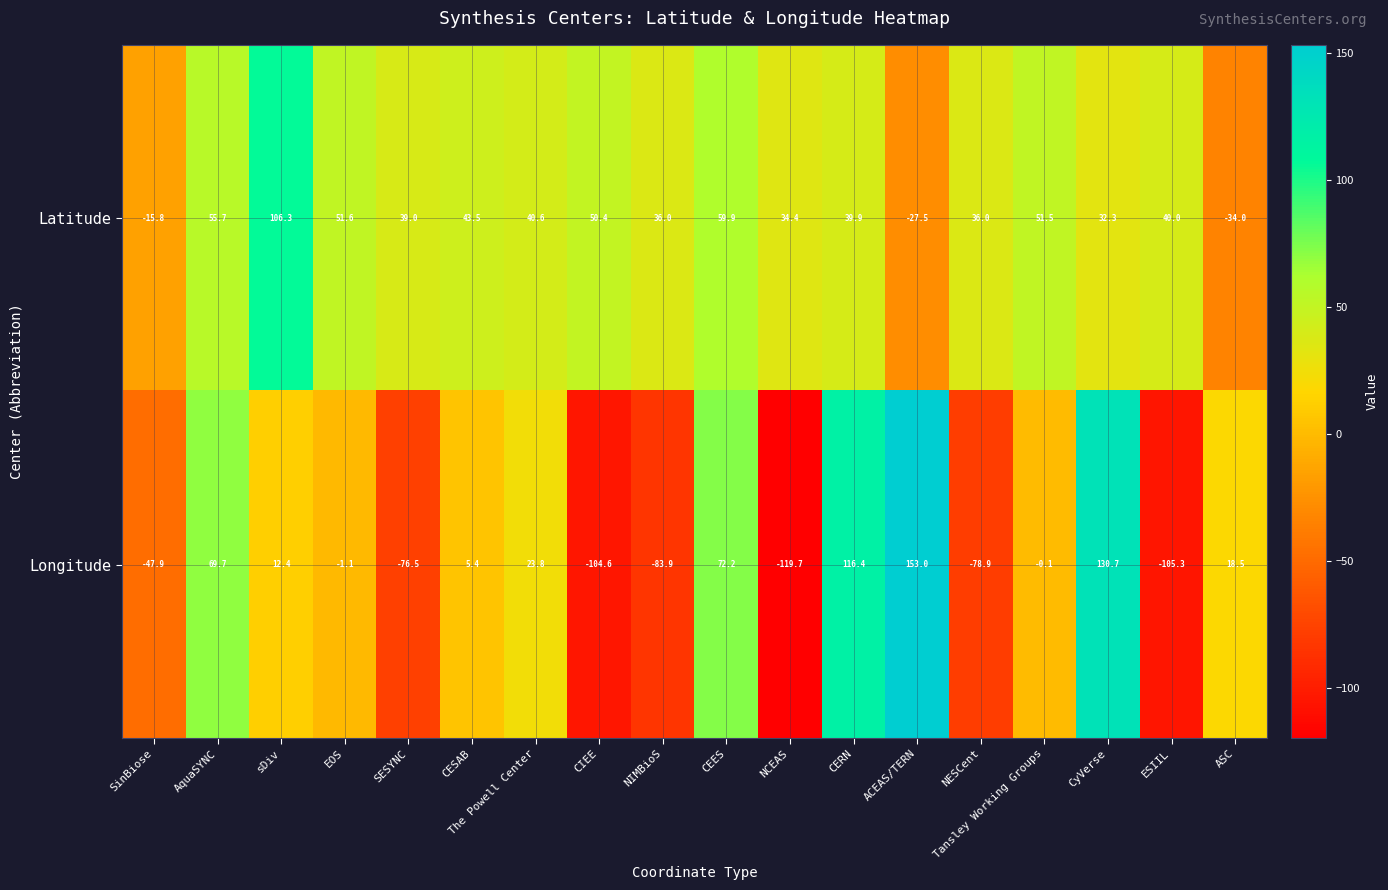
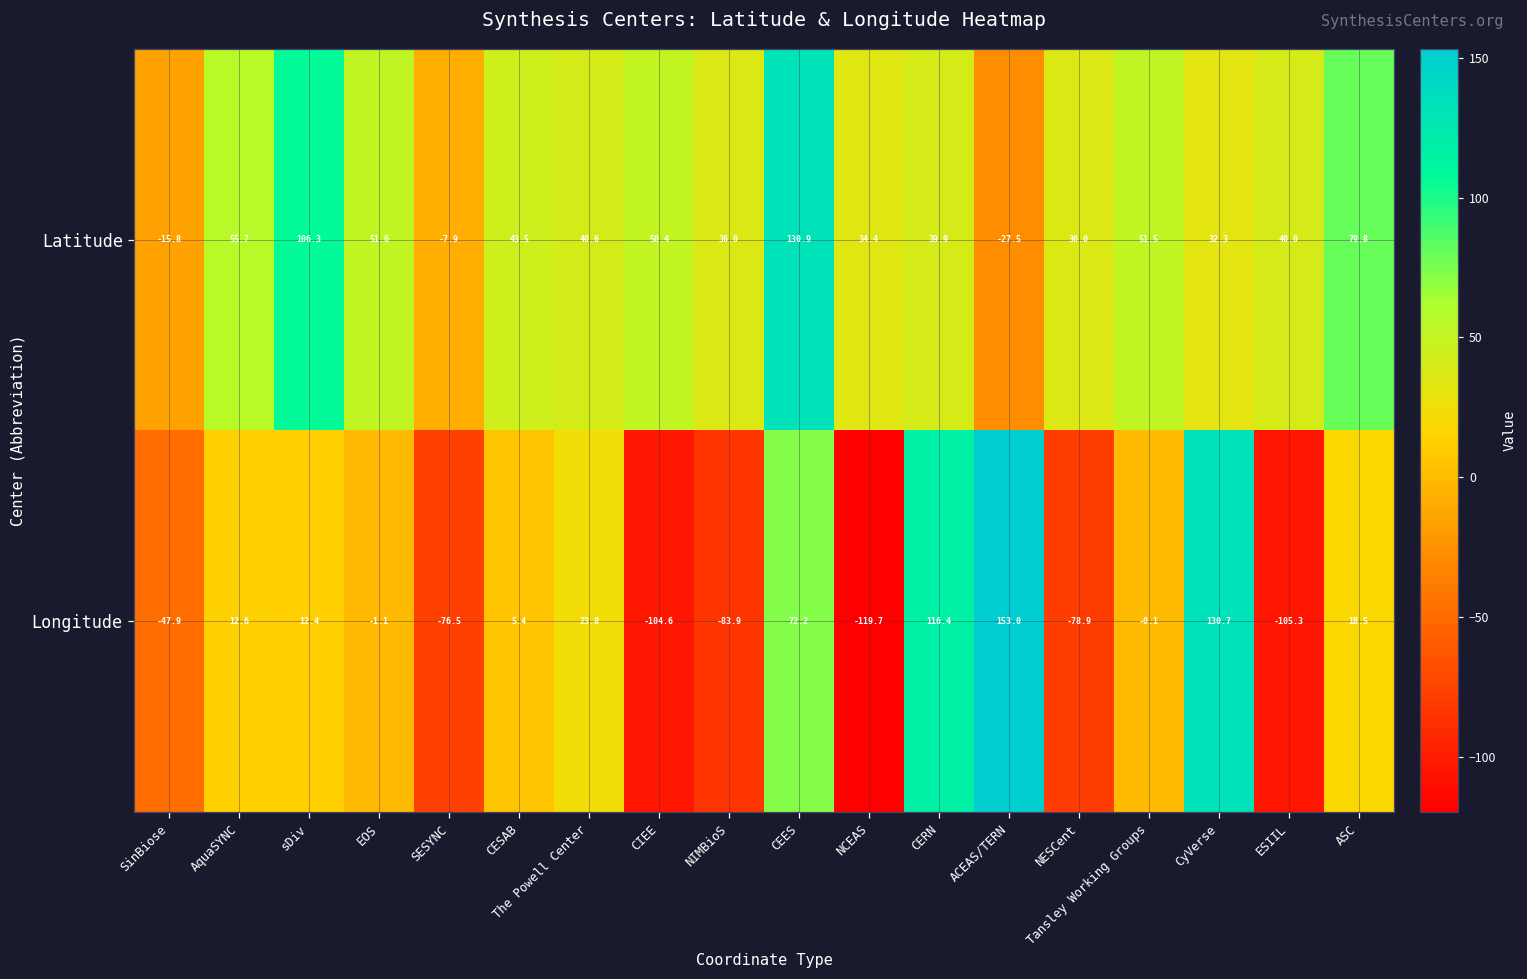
Latitude, SESYNC: 39.0 -> -7.9
Latitude, CEES: 59.9 -> 130.9
Latitude, ASC: -34.0 -> 79.8
Longitude, AquaSYNC: 69.7 -> 12.6
